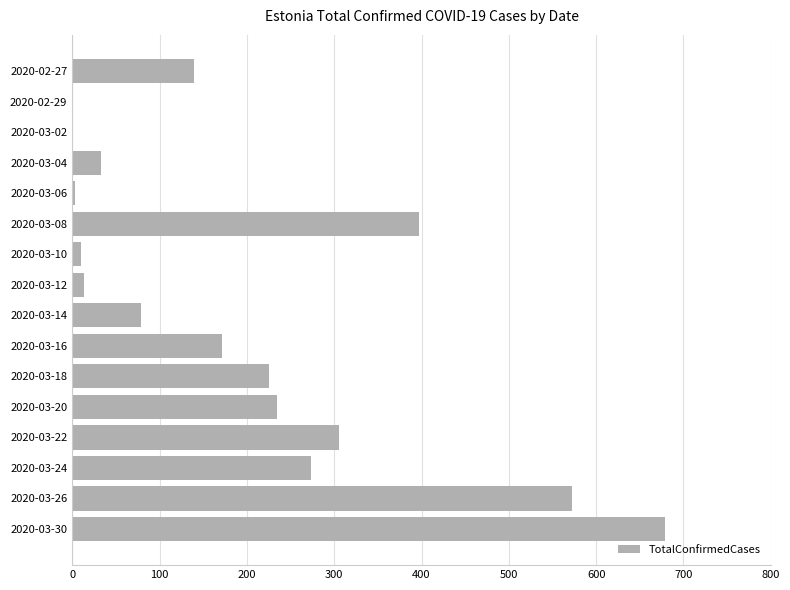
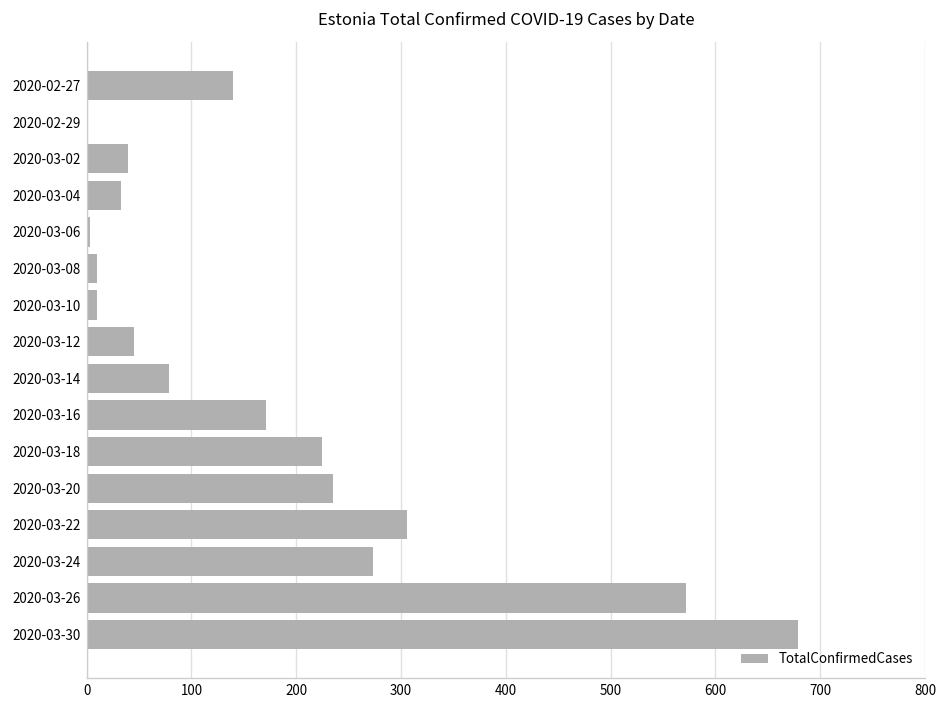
2020-03-02: 0 -> 40
2020-03-08: 400 -> 10
2020-03-12: 10 -> 50
